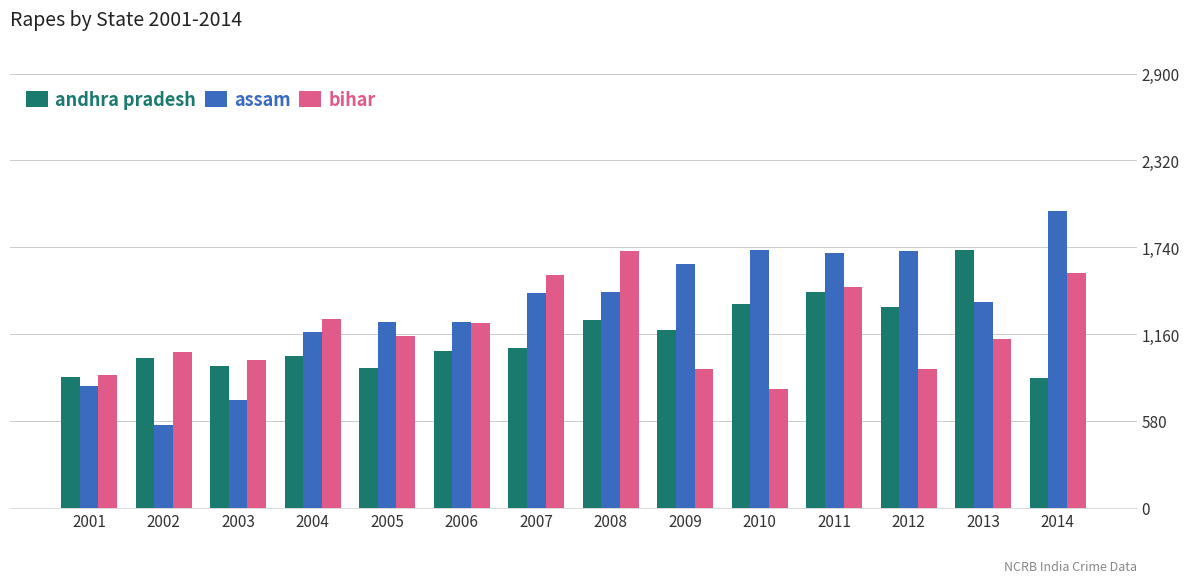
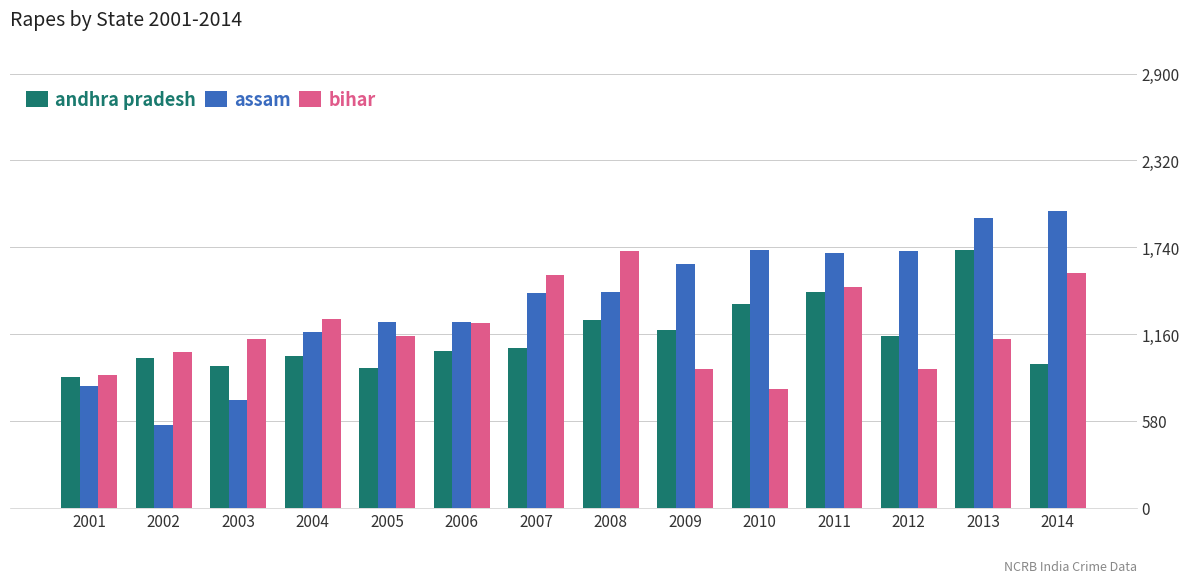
bihar, 2003: 990 -> 1,130
andhra pradesh, 2012: 1,340 -> 1,150
assam, 2013: 1,370 -> 1,940
andhra pradesh, 2014: 870 -> 960
